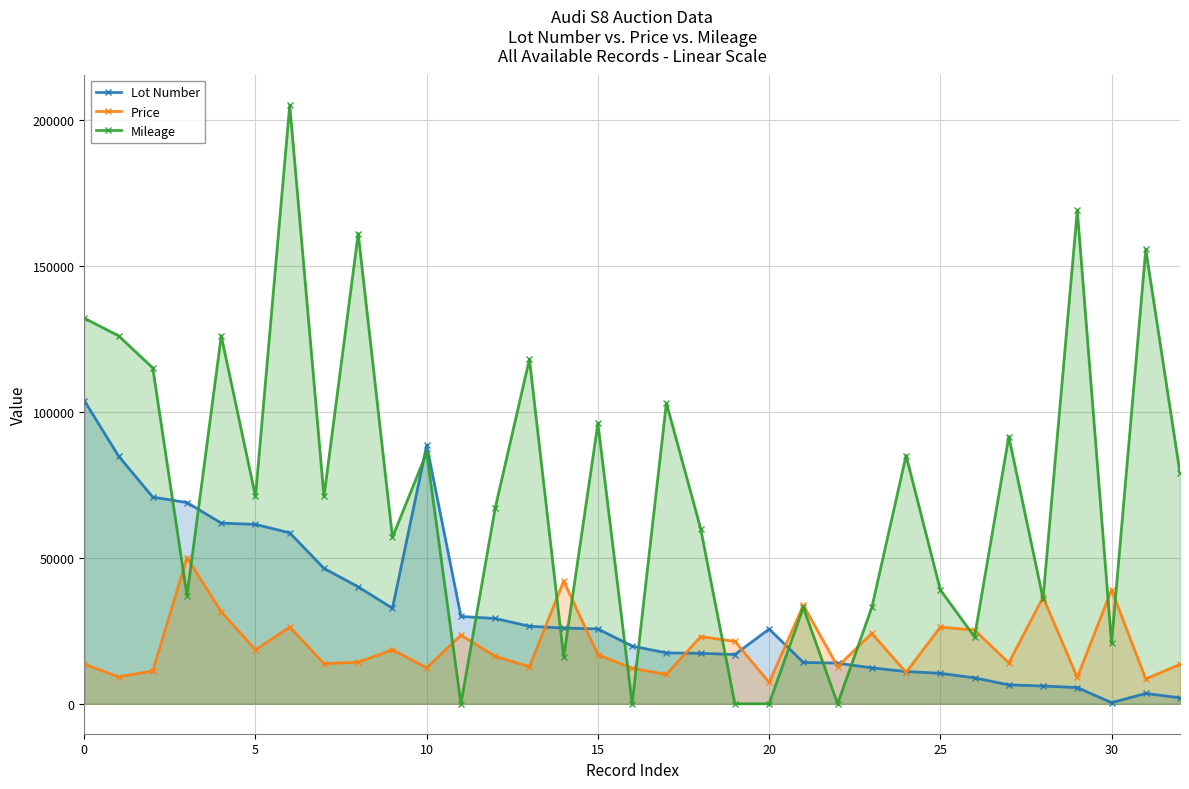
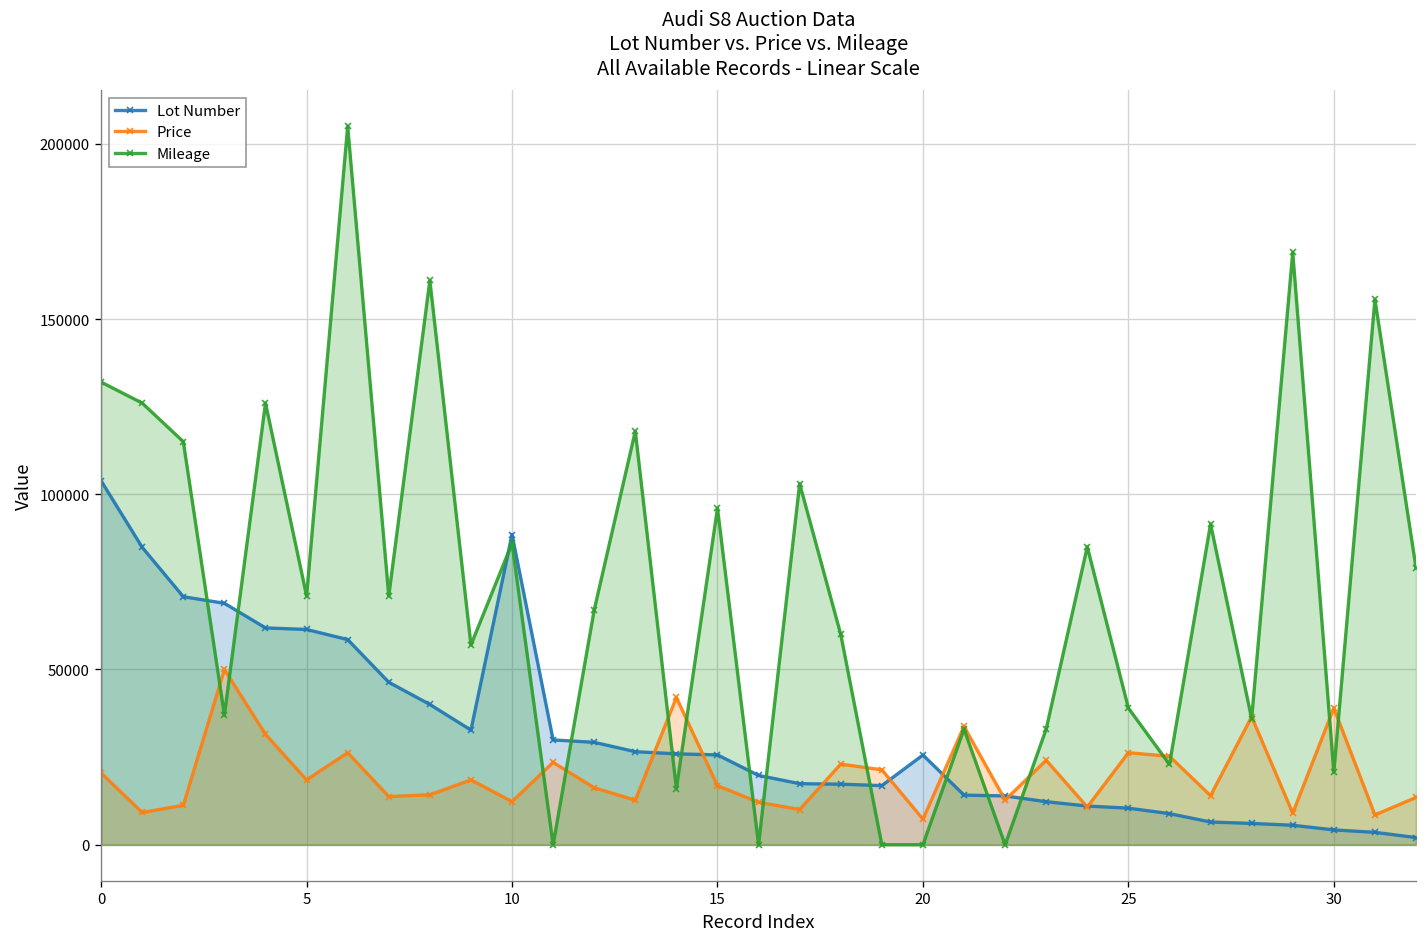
Price, 0: 14000 -> 20000
Lot Number, 30: 0 -> 4000
